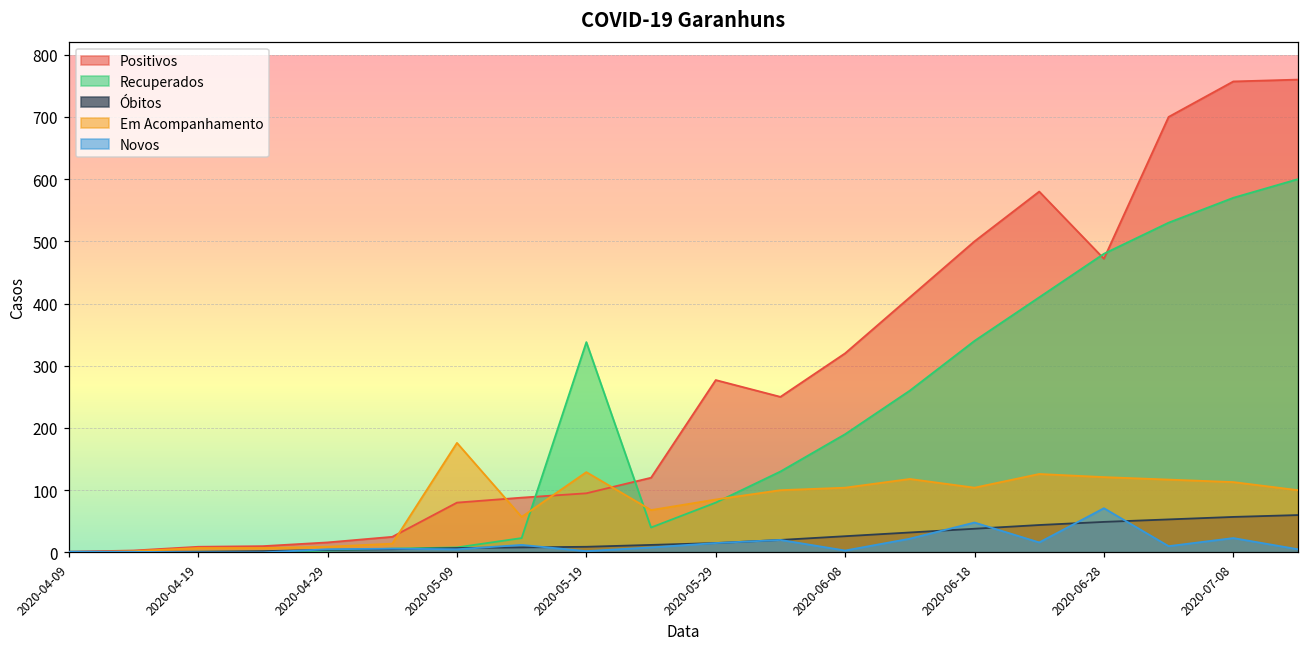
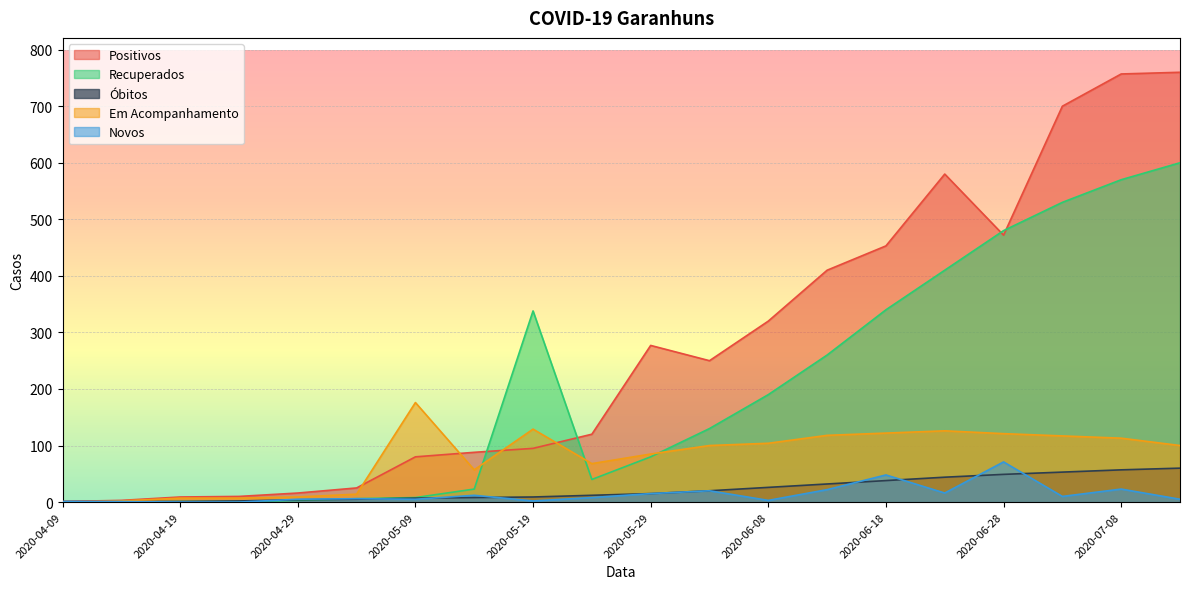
Positivos, 2020-06-18: 500 -> 450
Em Acompanhamento, 2020-06-18: 100 -> 120
